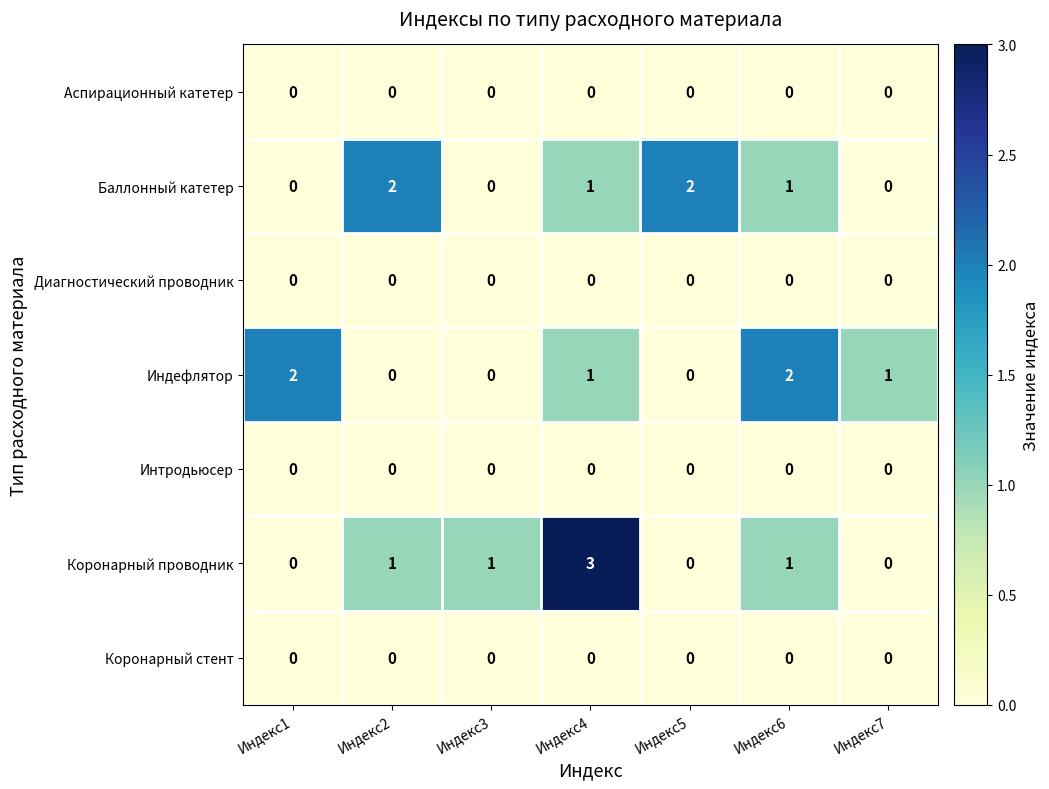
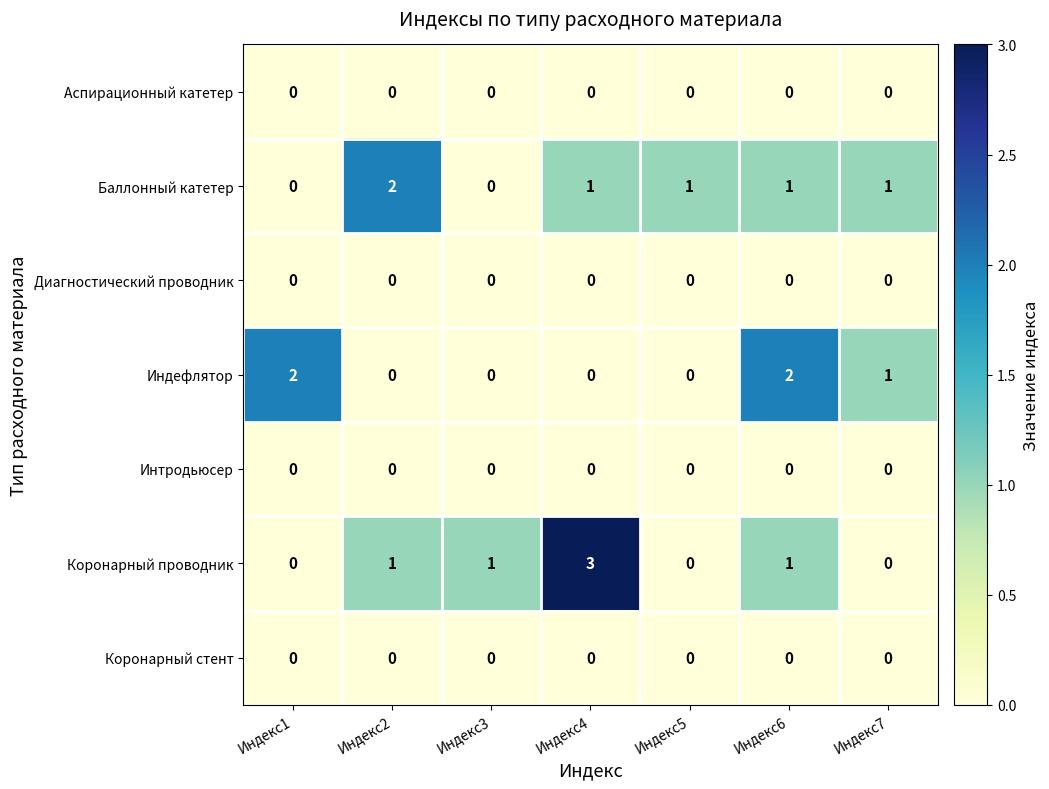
Баллонный катетер, Индекс5: 2 -> 1
Баллонный катетер, Индекс7: 0 -> 1
Индефлятор, Индекс4: 1 -> 0
